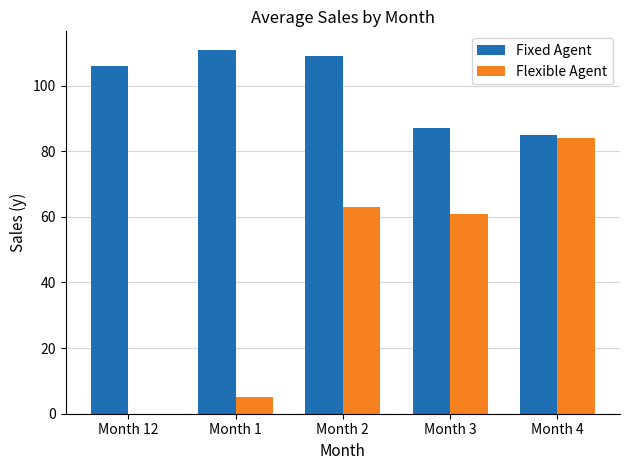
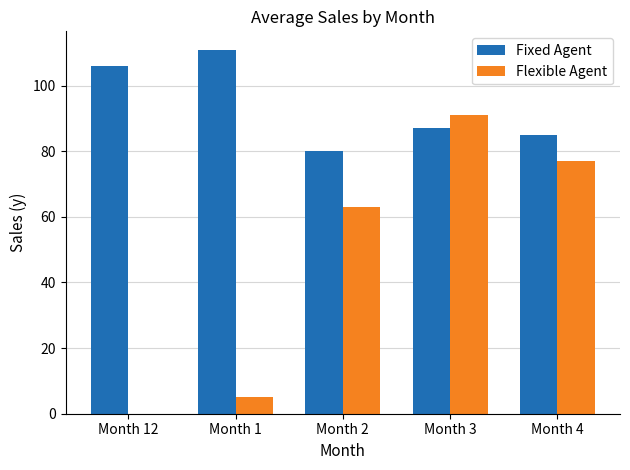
Fixed Agent, Month 2: 109 -> 80
Flexible Agent, Month 3: 61 -> 91
Flexible Agent, Month 4: 84 -> 77
